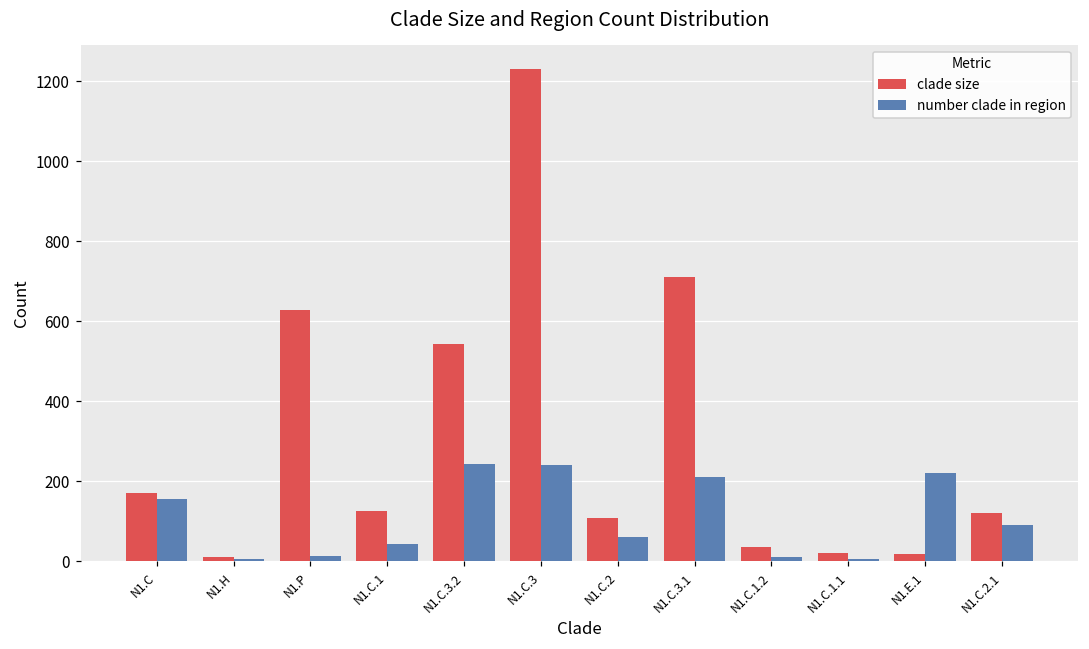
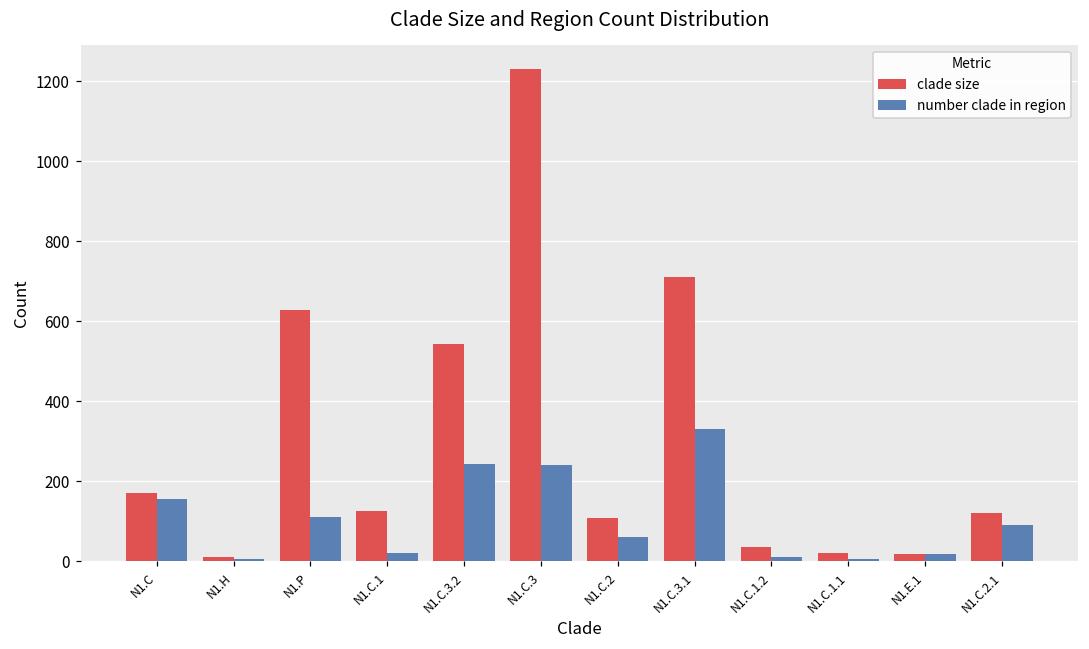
number clade in region, N1.P: 10 -> 110
number clade in region, N1.C.1: 40 -> 20
number clade in region, N1.C.3.1: 210 -> 330
number clade in region, N1.E.1: 220 -> 20
